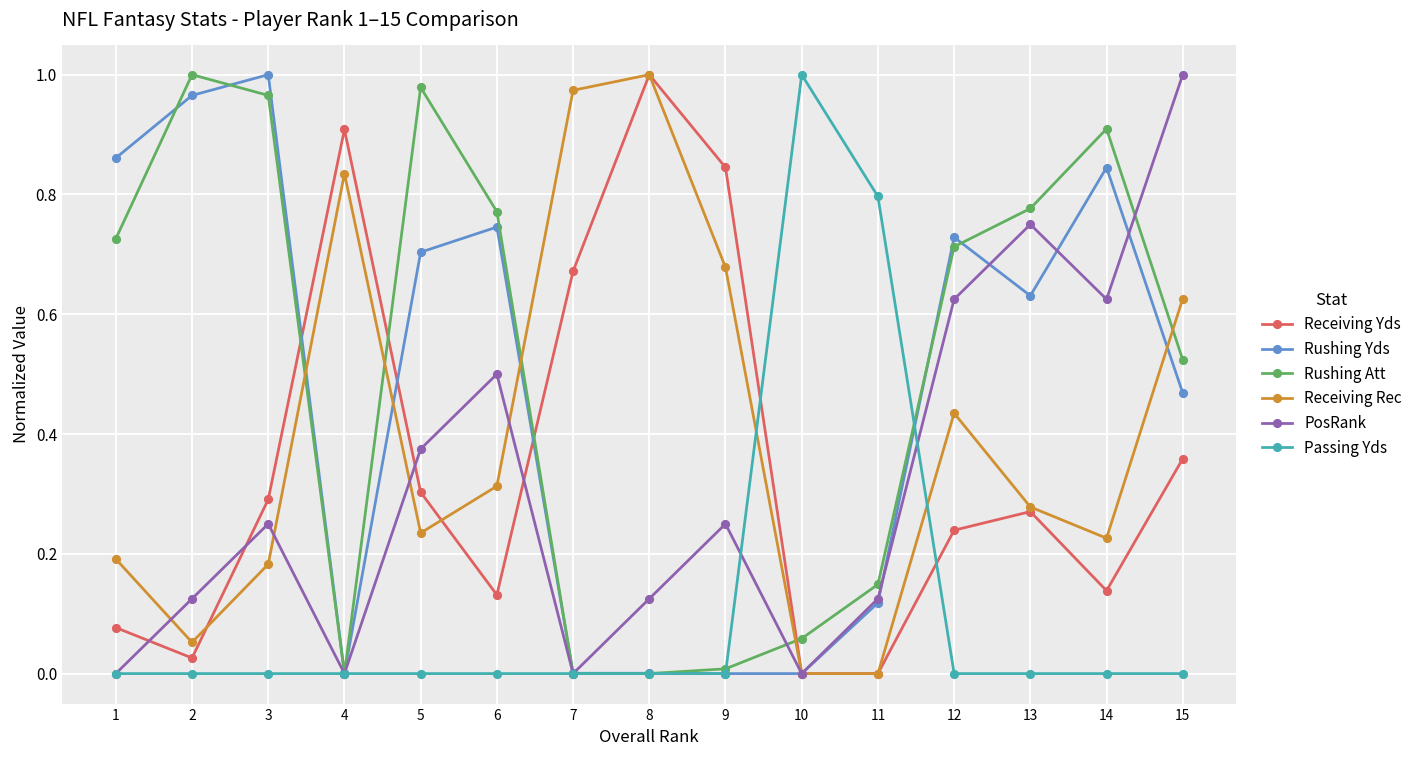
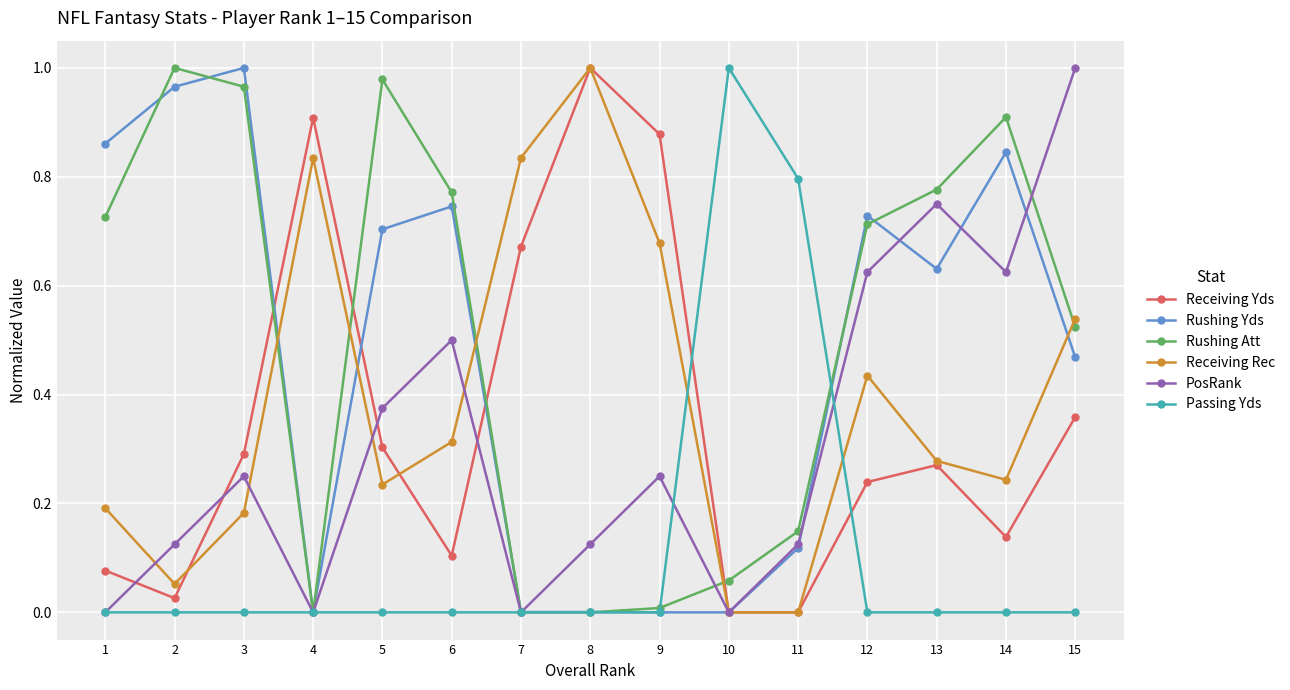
Receiving Yds, 6: 0.13 -> 0.10
Receiving Rec, 7: 0.97 -> 0.83
Receiving Yds, 9: 0.85 -> 0.88
Receiving Rec, 14: 0.23 -> 0.24
Receiving Rec, 15: 0.63 -> 0.54
